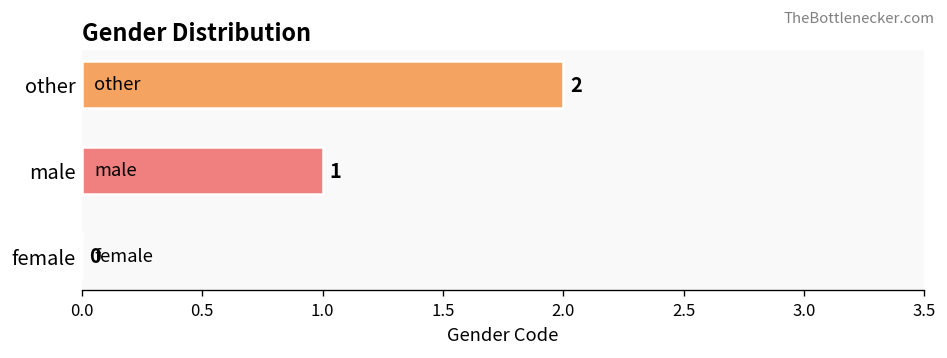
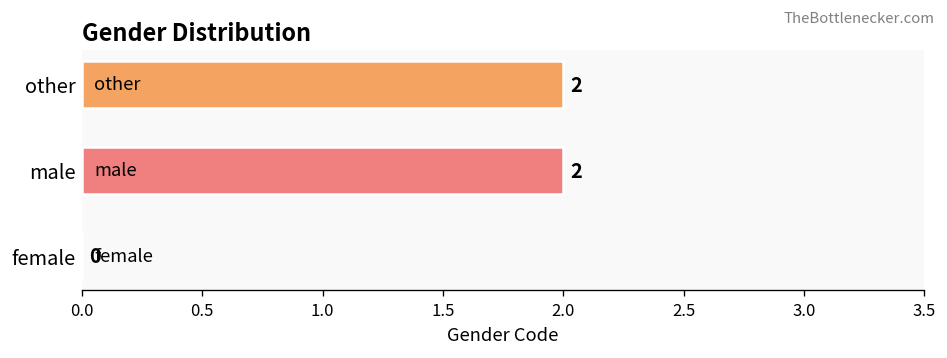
male: 1 -> 2
